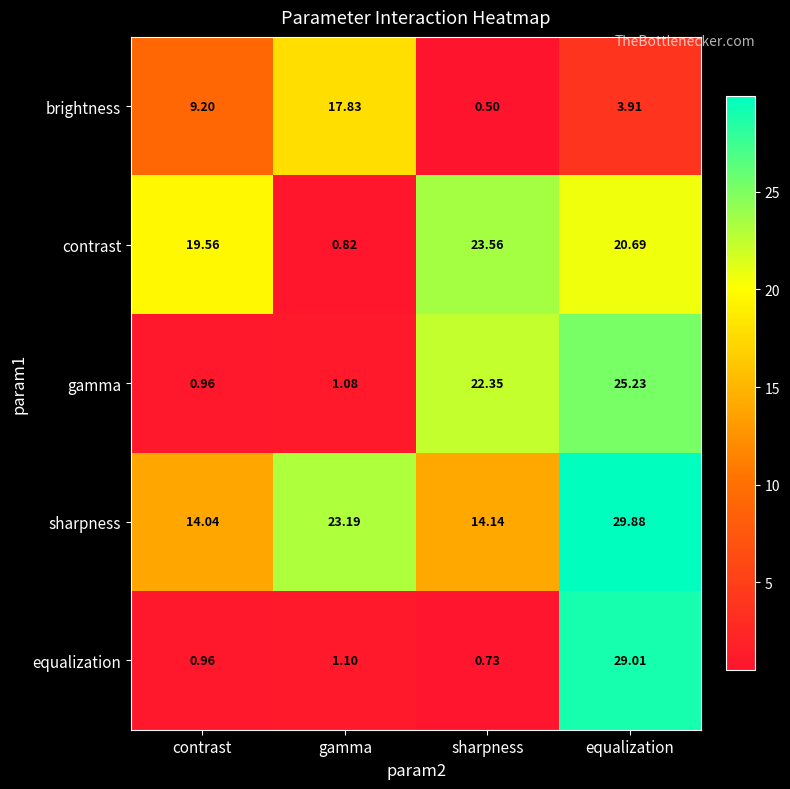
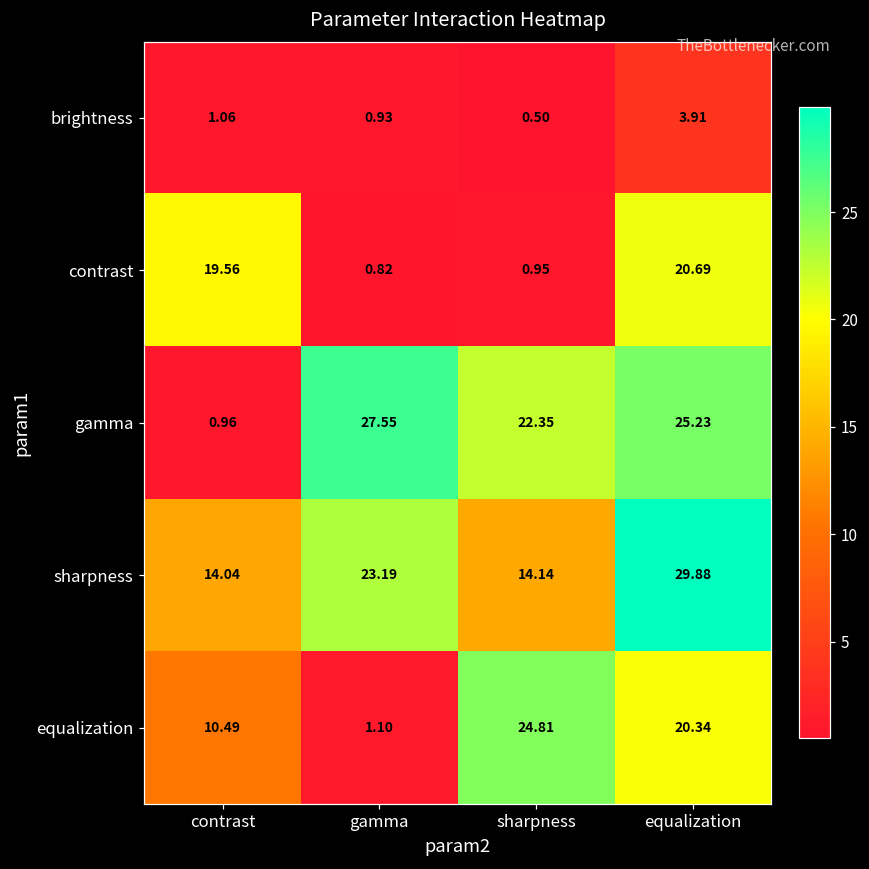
brightness, contrast: 9.20 -> 1.06
brightness, gamma: 17.83 -> 0.93
contrast, sharpness: 23.56 -> 0.95
gamma, gamma: 1.08 -> 27.55
equalization, contrast: 0.96 -> 10.49
equalization, sharpness: 0.73 -> 24.81
equalization, equalization: 29.01 -> 20.34
